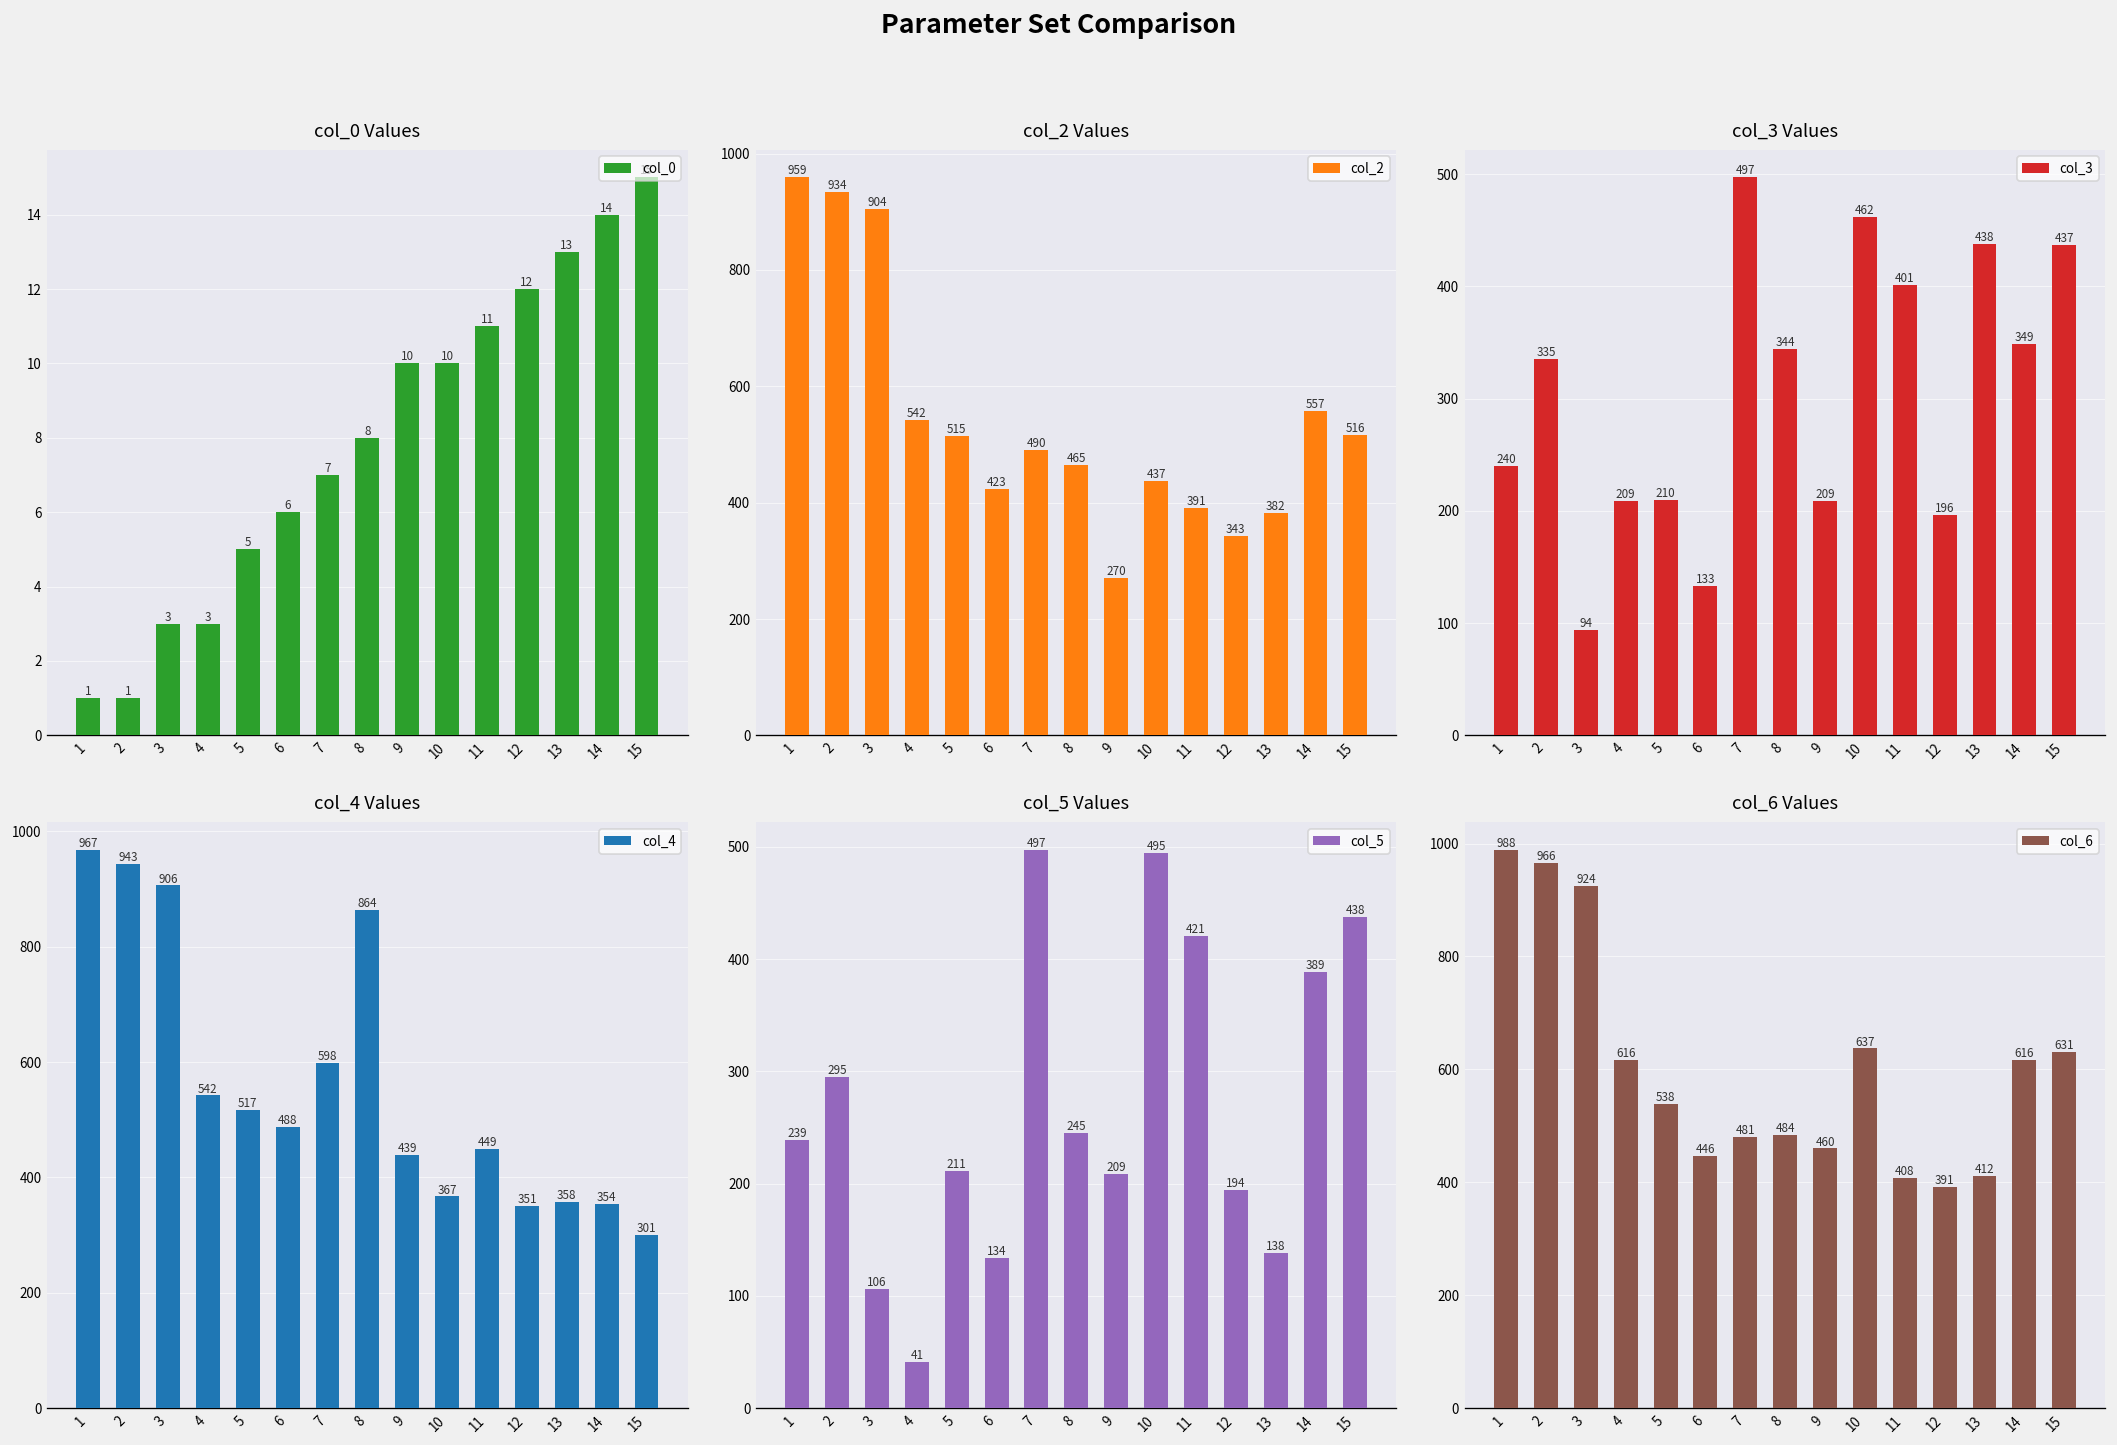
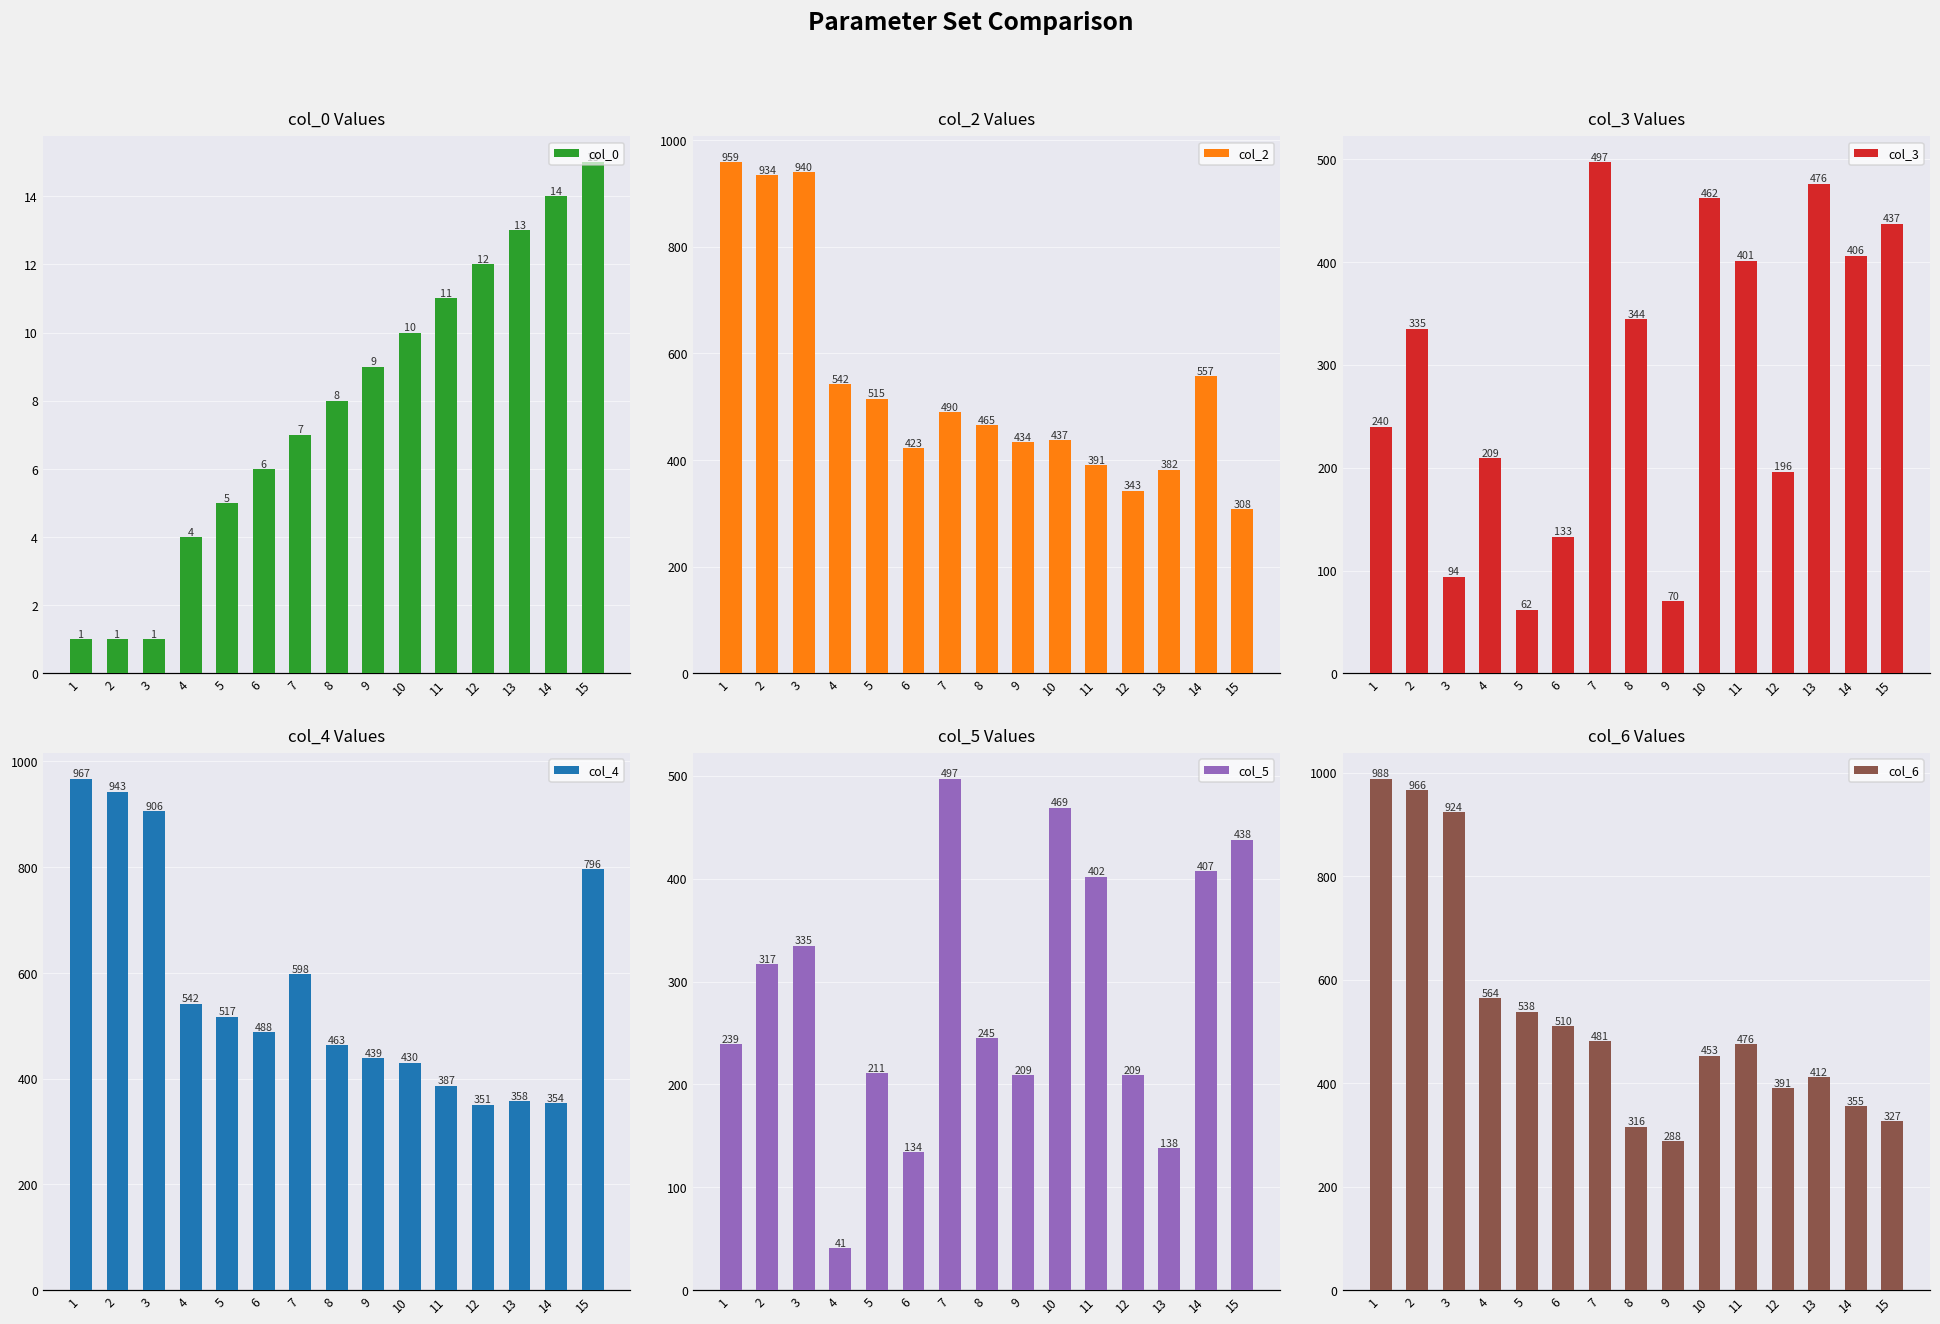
col_0 Values, 3: 3 -> 1
col_0 Values, 4: 3 -> 4
col_0 Values, 9: 10 -> 9
col_2 Values, 3: 904 -> 940
col_2 Values, 9: 270 -> 434
col_2 Values, 15: 516 -> 308
col_3 Values, 5: 210 -> 62
col_3 Values, 9: 209 -> 70
col_3 Values, 13: 438 -> 476
col_3 Values, 14: 349 -> 406
col_4 Values, 8: 864 -> 463
col_4 Values, 10: 367 -> 430
col_4 Values, 11: 449 -> 387
col_4 Values, 15: 301 -> 796
col_5 Values, 2: 295 -> 317
col_5 Values, 3: 106 -> 335
col_5 Values, 10: 495 -> 469
col_5 Values, 11: 421 -> 402
col_5 Values, 12: 194 -> 209
col_5 Values, 14: 389 -> 407
col_6 Values, 4: 616 -> 564
col_6 Values, 6: 446 -> 510
col_6 Values, 8: 484 -> 316
col_6 Values, 9: 460 -> 288
col_6 Values, 10: 637 -> 453
col_6 Values, 11: 408 -> 476
col_6 Values, 14: 616 -> 355
col_6 Values, 15: 631 -> 327
